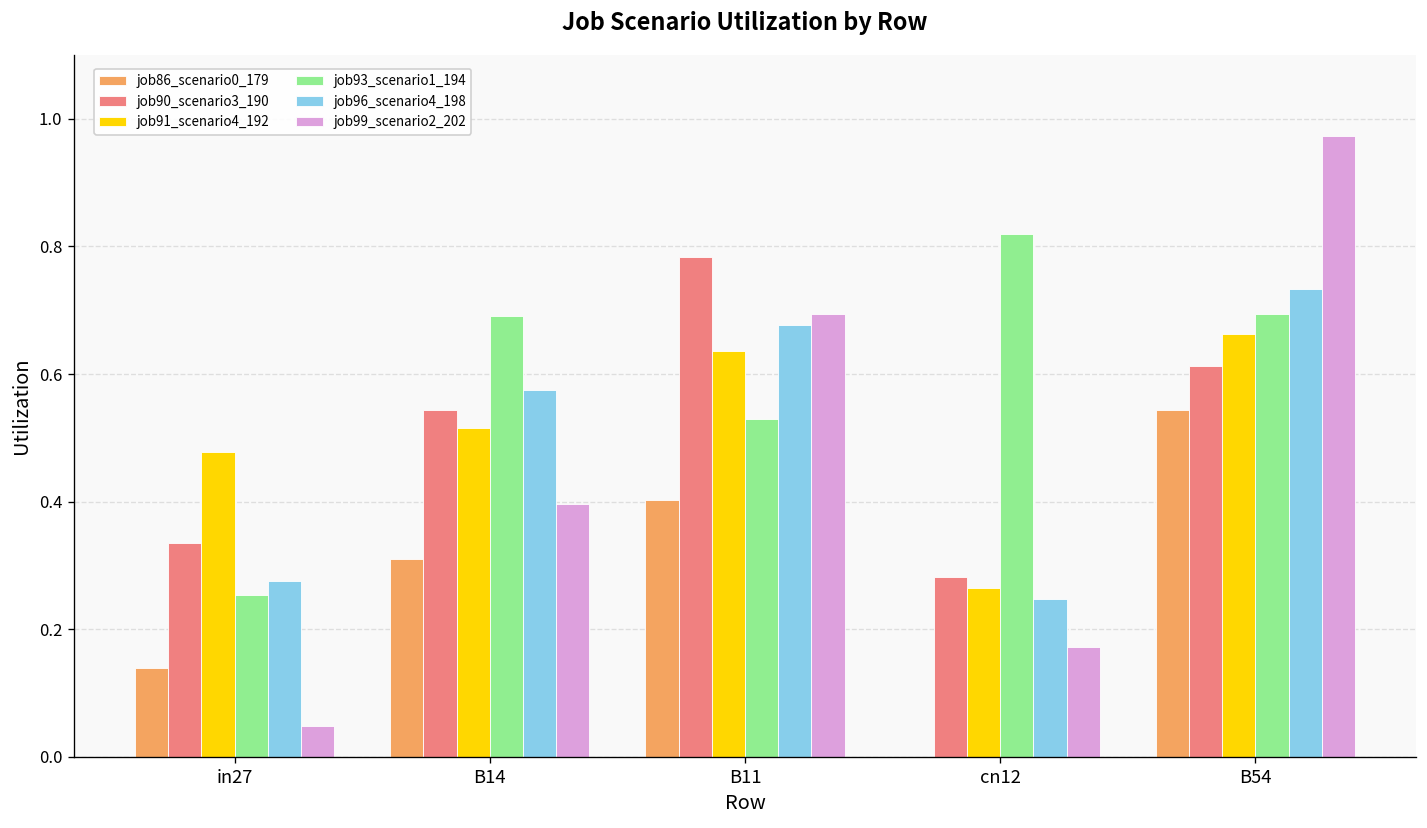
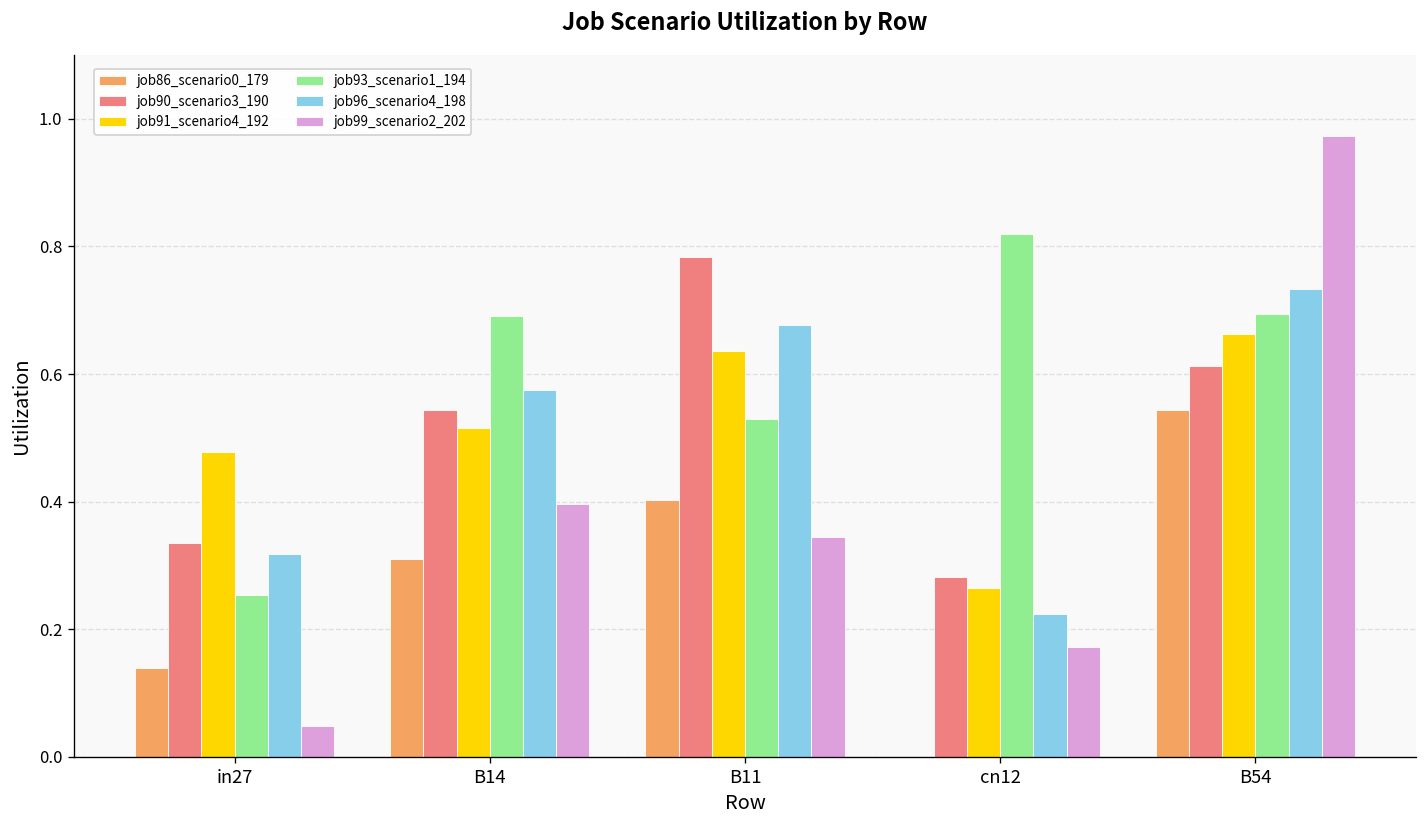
job96_scenario4_198, in27: 0.28 -> 0.32
job99_scenario2_202, B11: 0.69 -> 0.34
job96_scenario4_198, cn12: 0.25 -> 0.22
